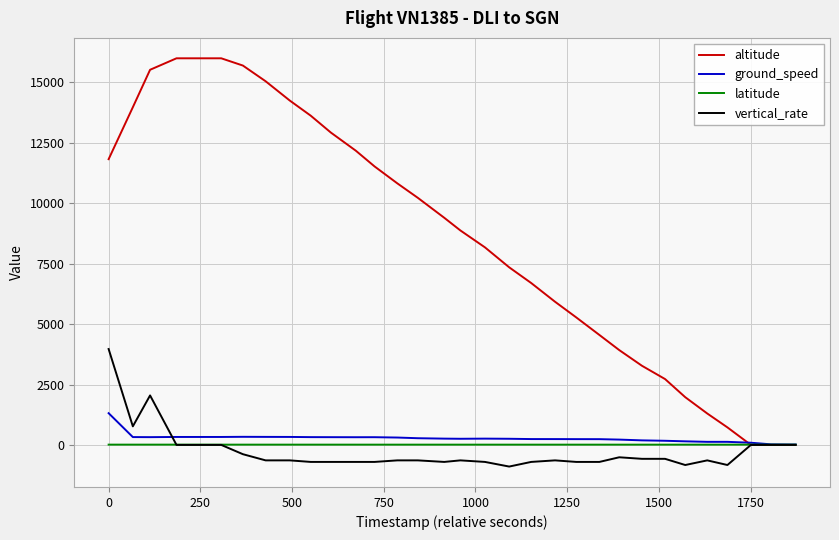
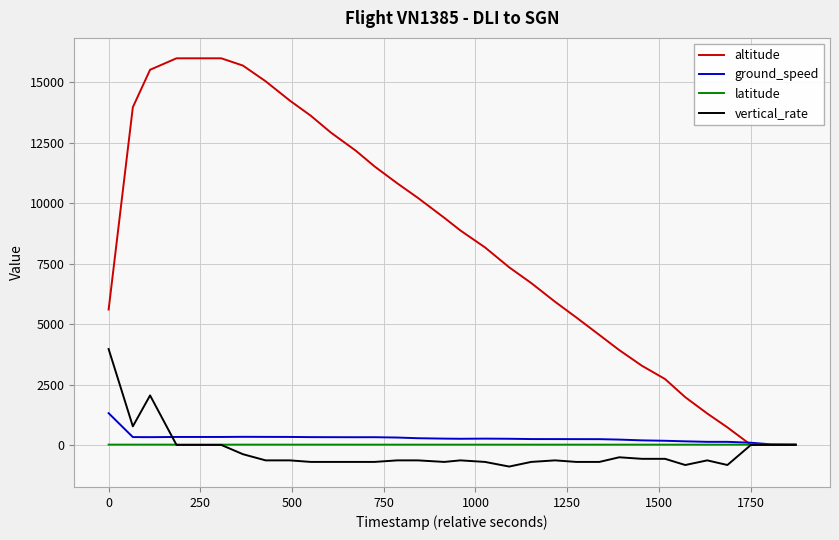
altitude, 0: 11800 -> 5600
